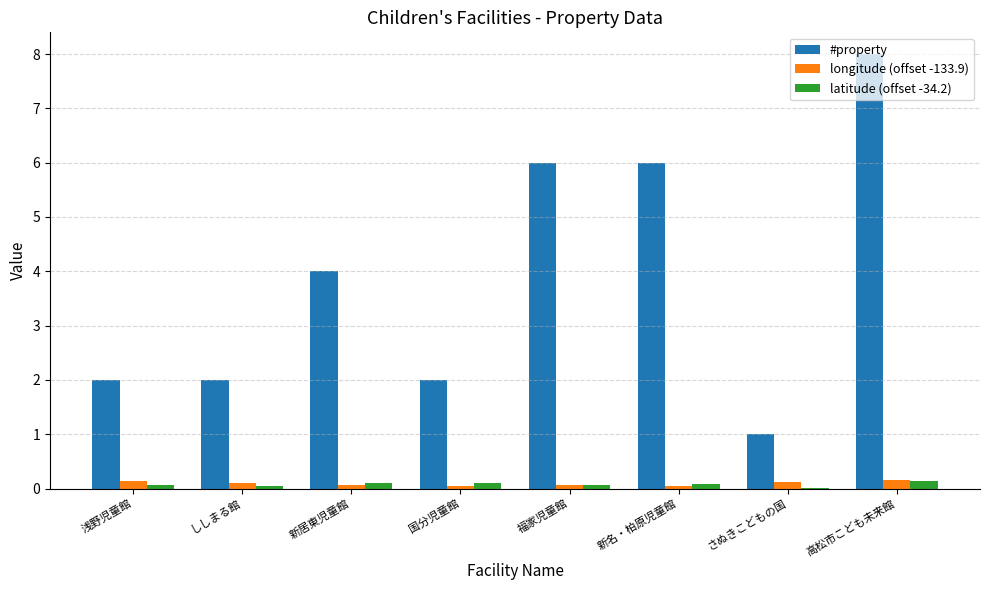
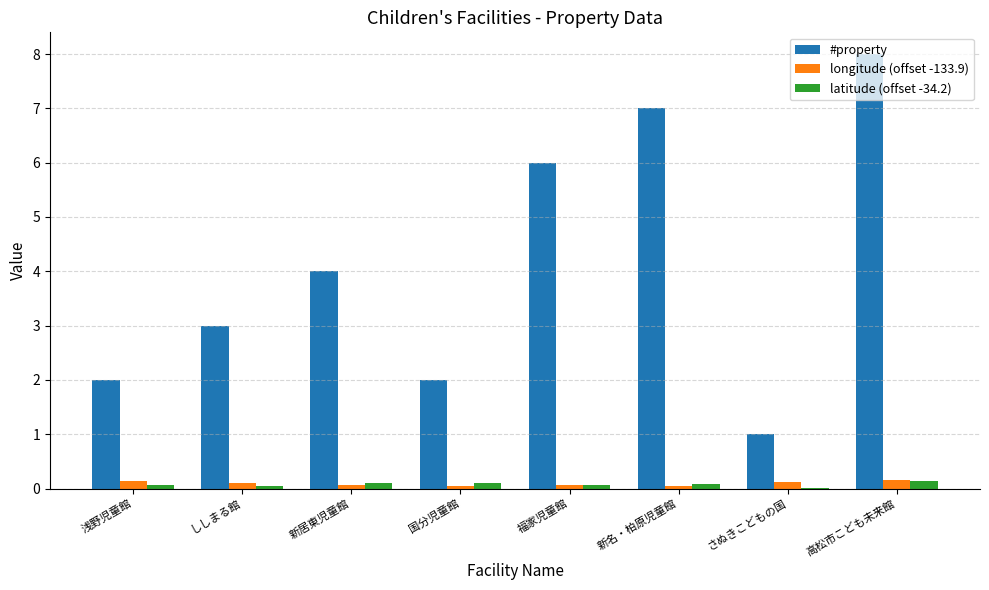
#property, ししまる館: 2 -> 3
#property, 新名・柏原児童館: 6 -> 7
